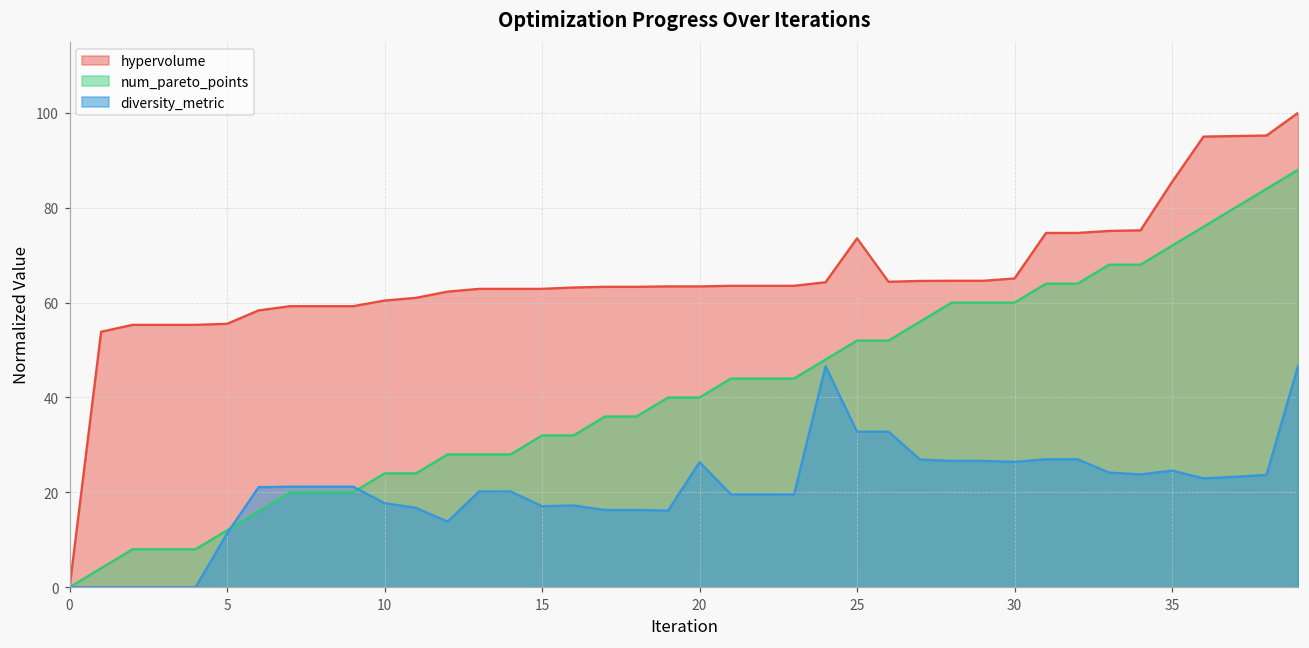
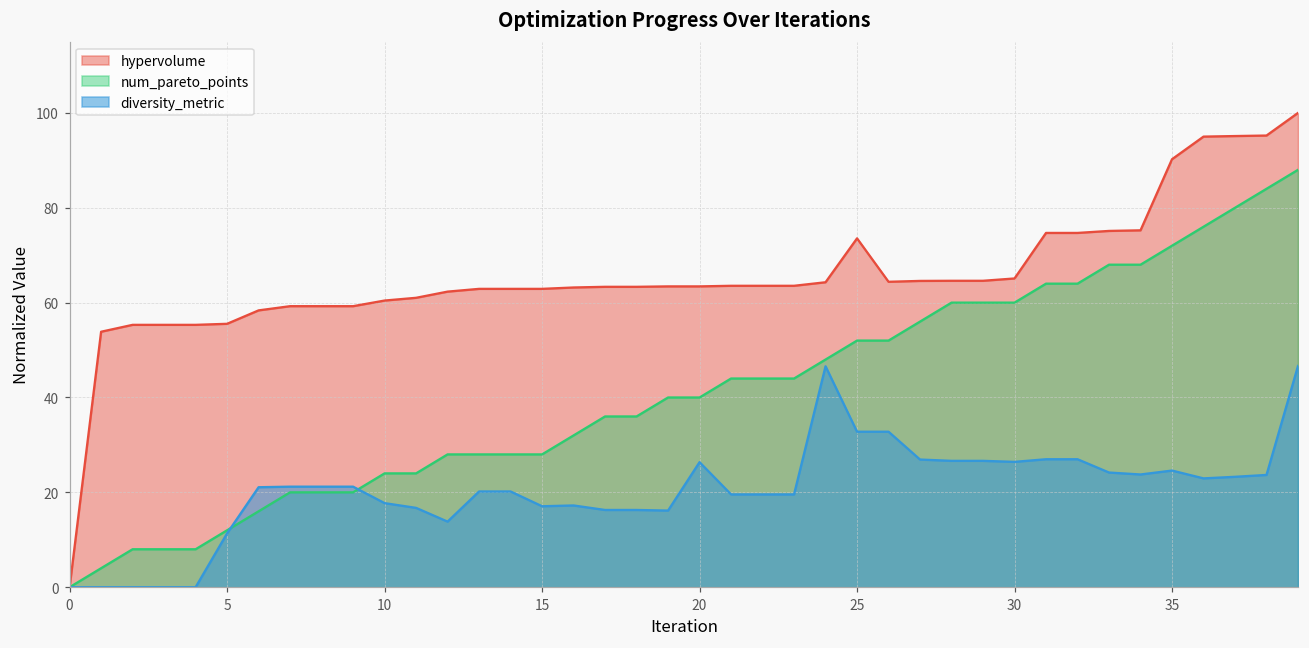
num_pareto_points, 15: 32 -> 28
hypervolume, 35: 85 -> 90
